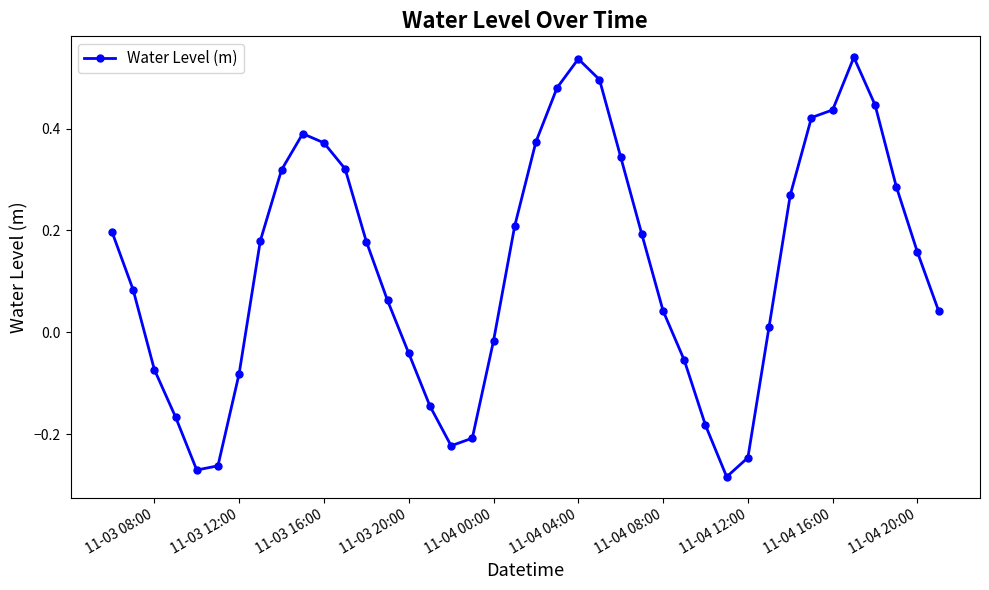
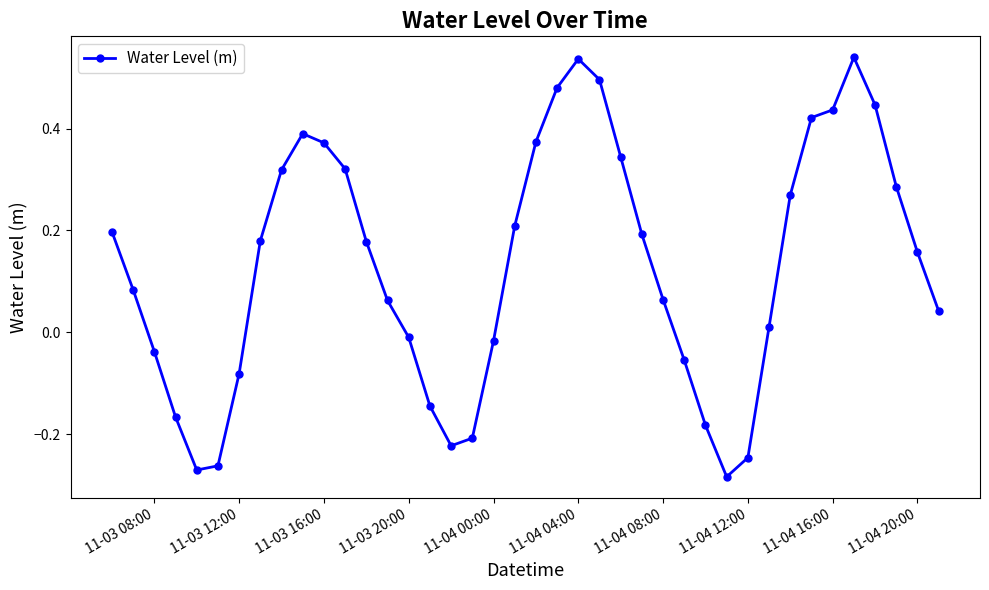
11-03 08:00: -0.07 -> -0.04
11-03 20:00: -0.04 -> -0.01
11-04 08:00: 0.04 -> 0.06
